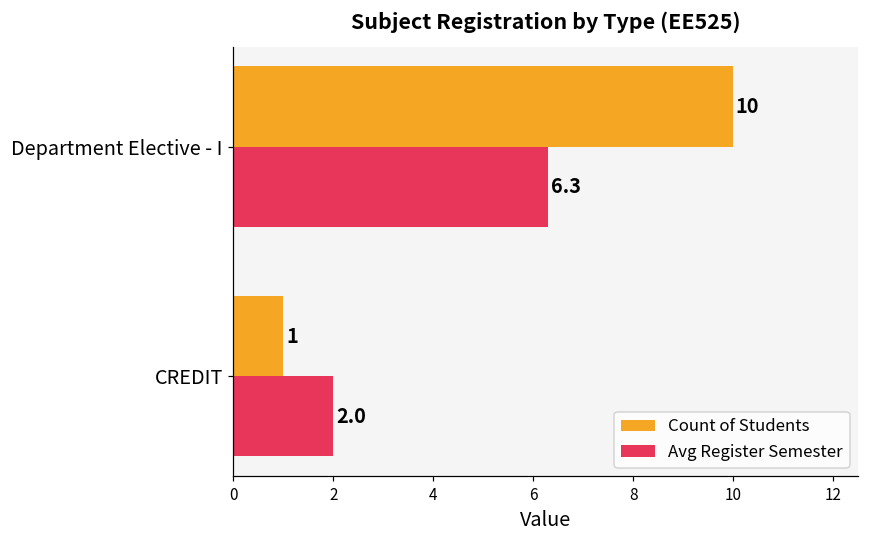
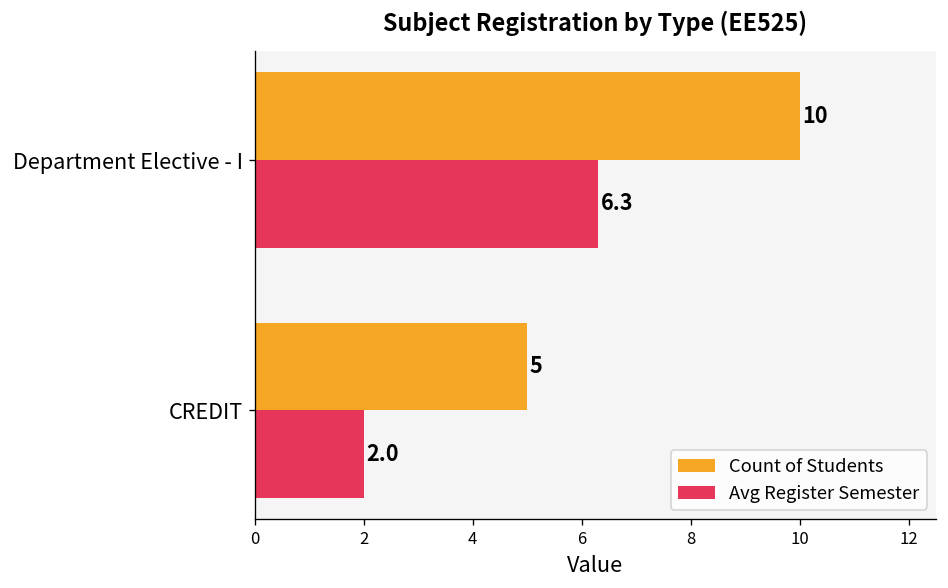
Count of Students, CREDIT: 1 -> 5
